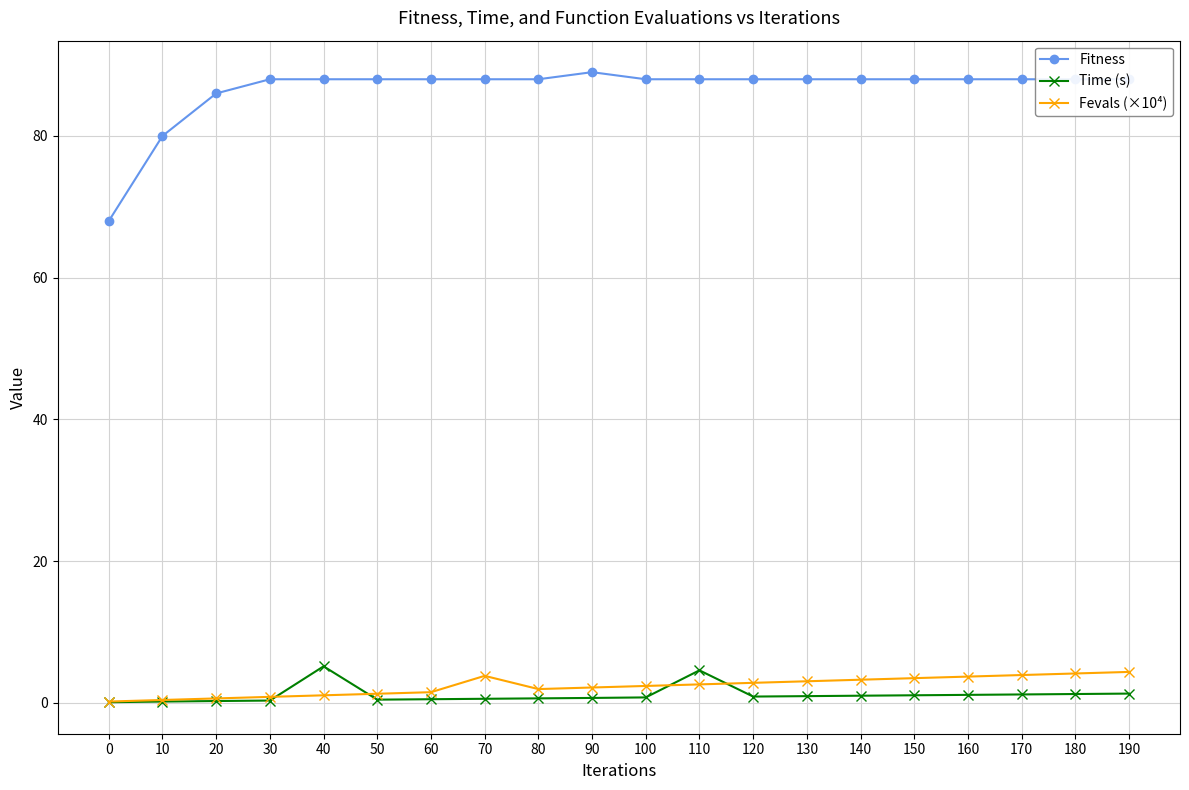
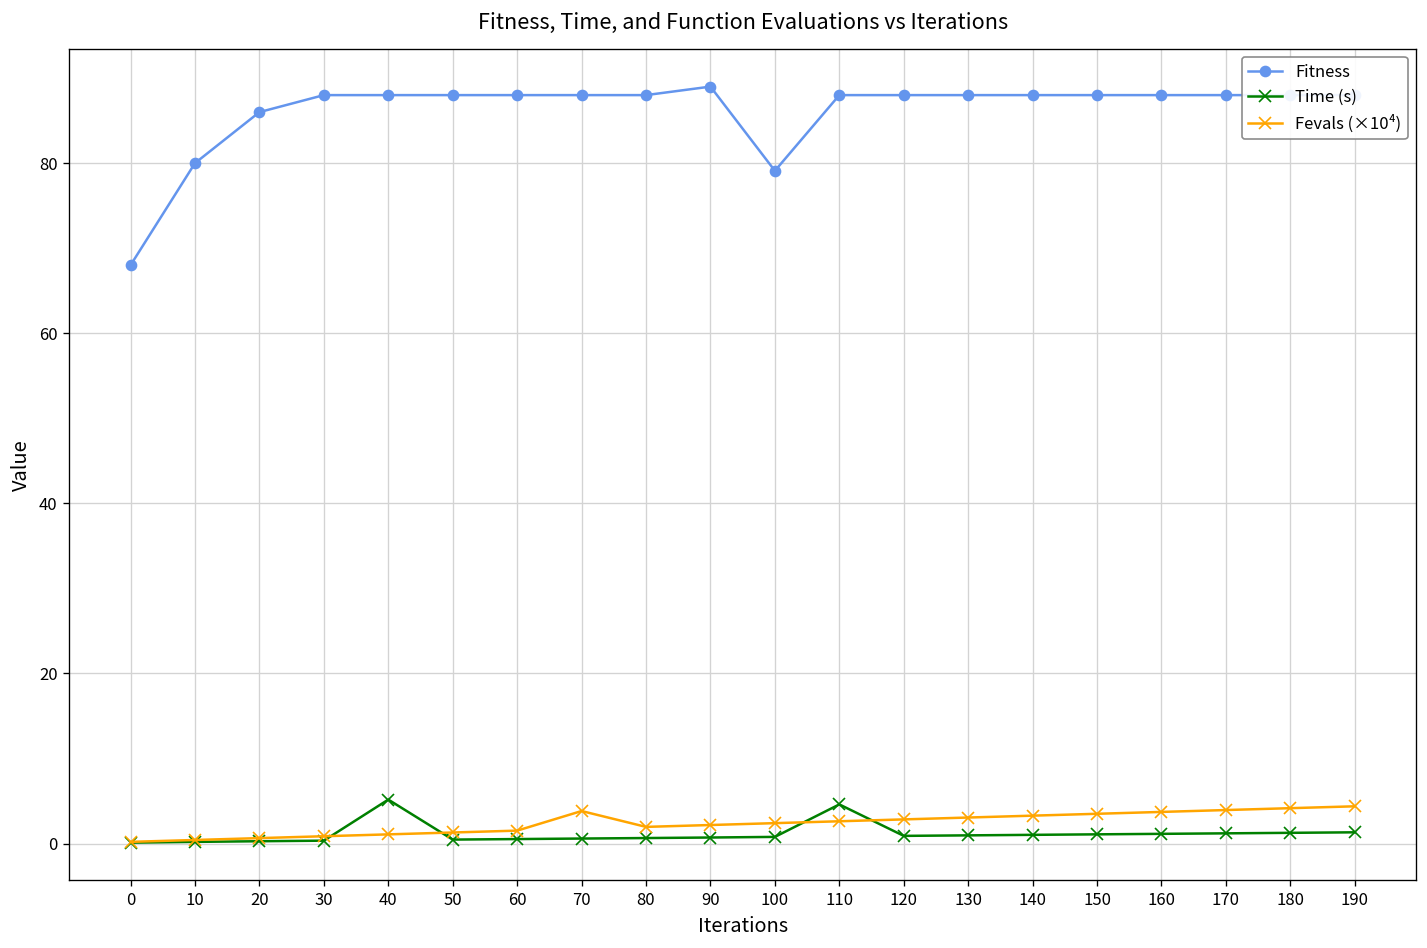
Fitness, 100: 88 -> 79
